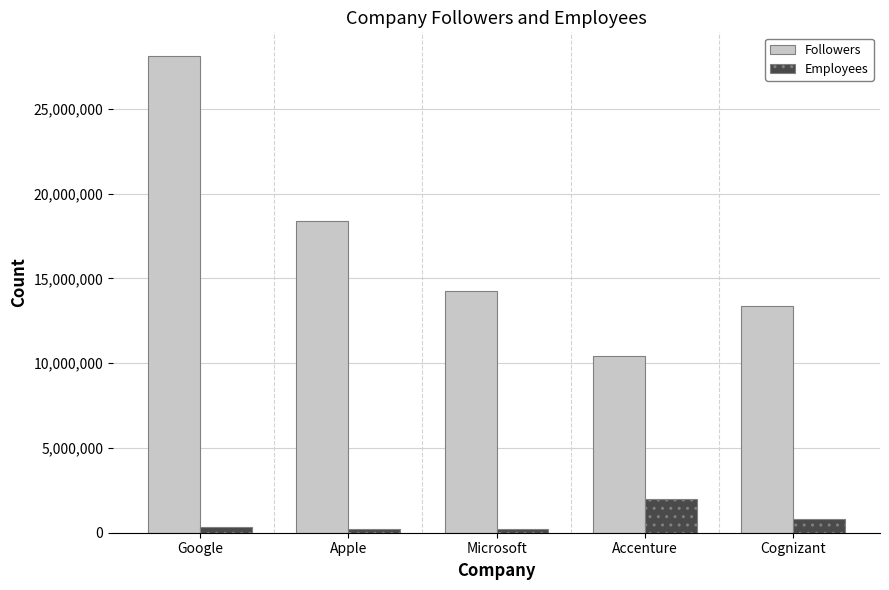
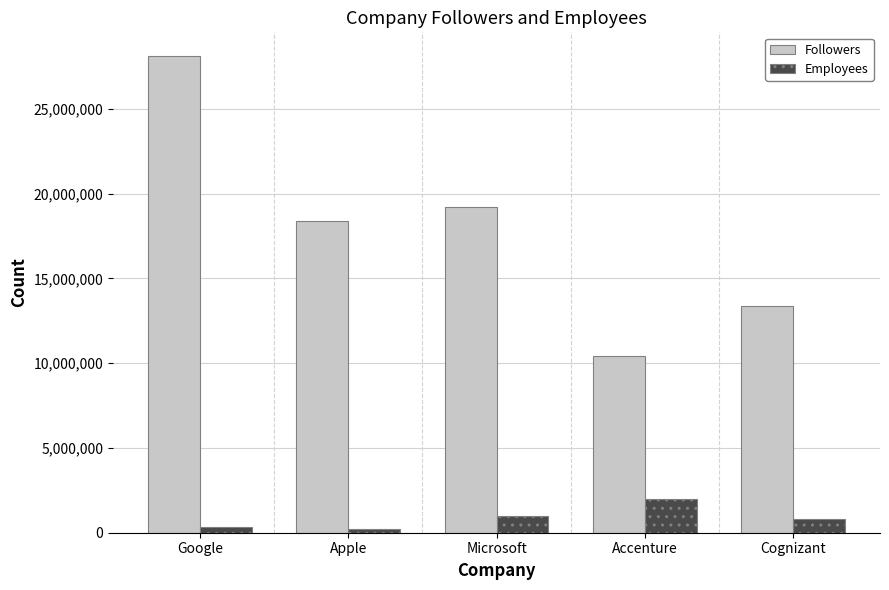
Followers, Microsoft: 14,300,000 -> 19,200,000
Employees, Microsoft: 200,000 -> 1,000,000
